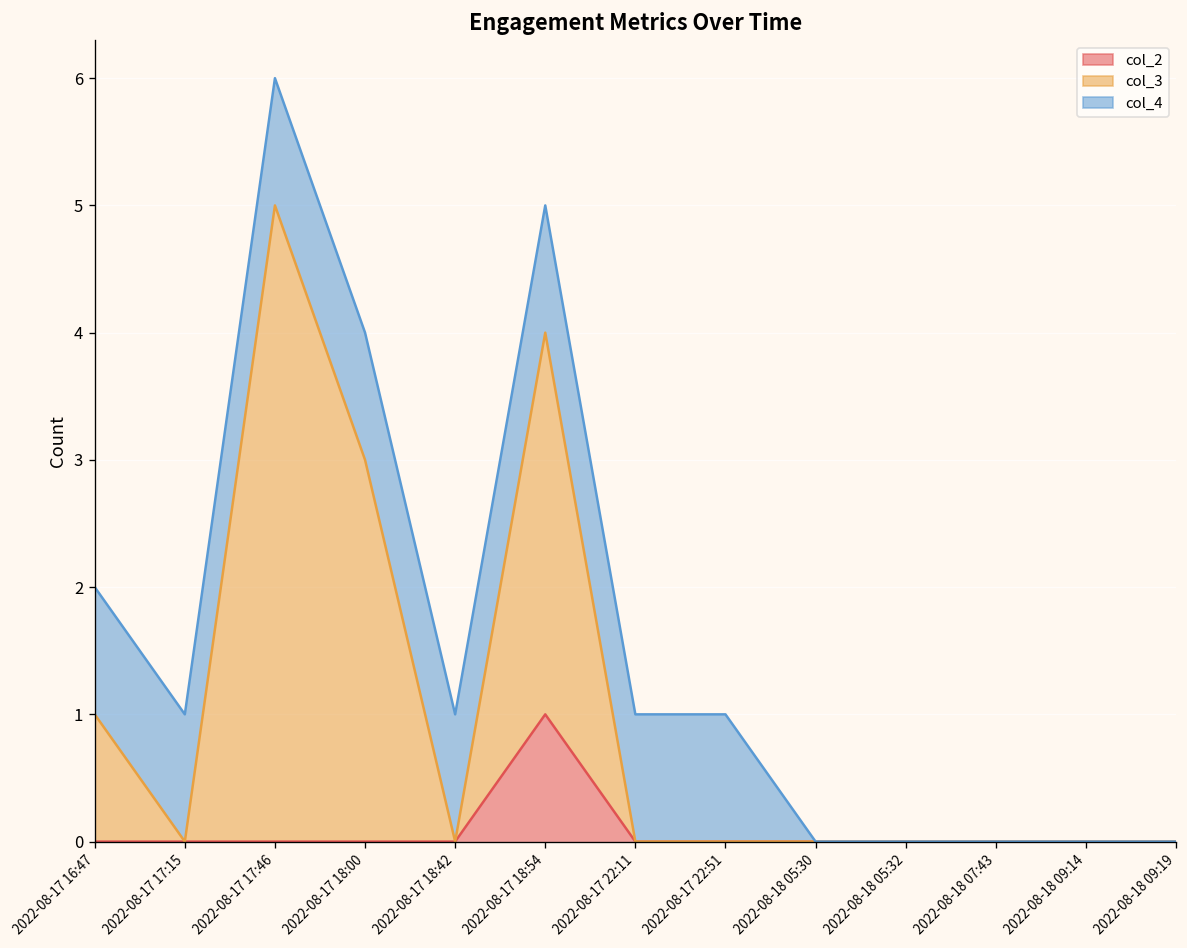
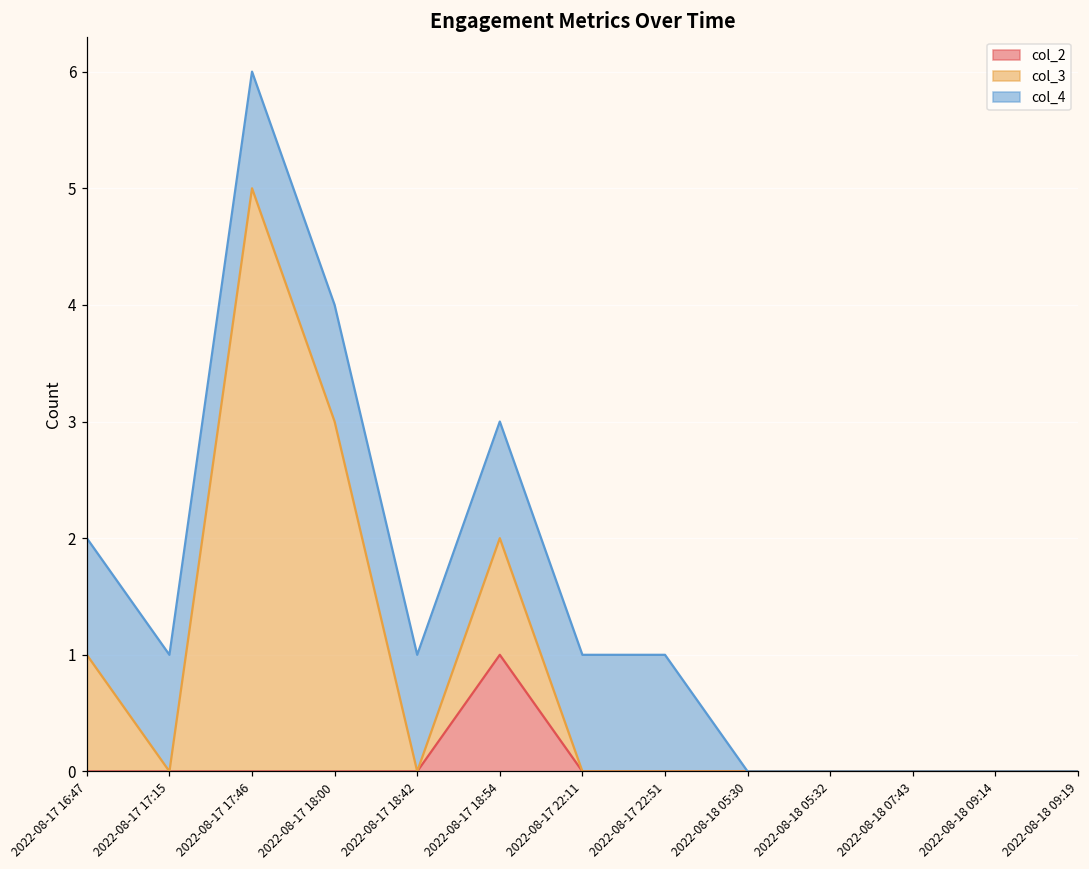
col_3, 2022-08-17 18:54: 3 -> 1
